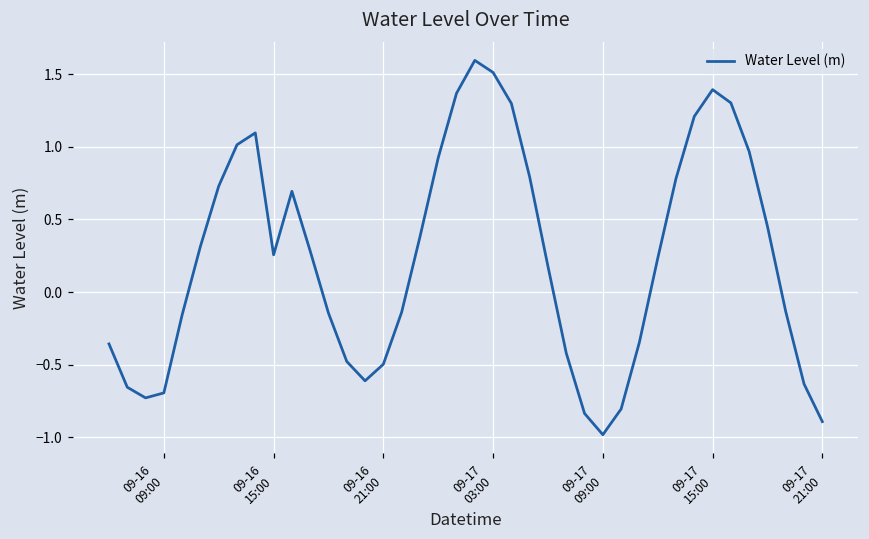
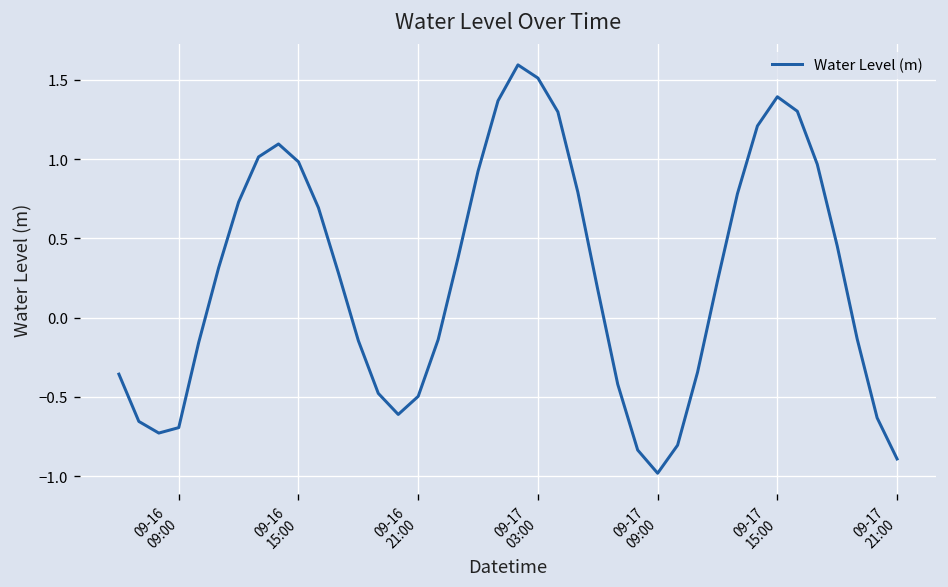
09-16 15:00: 0.26 -> 0.98
